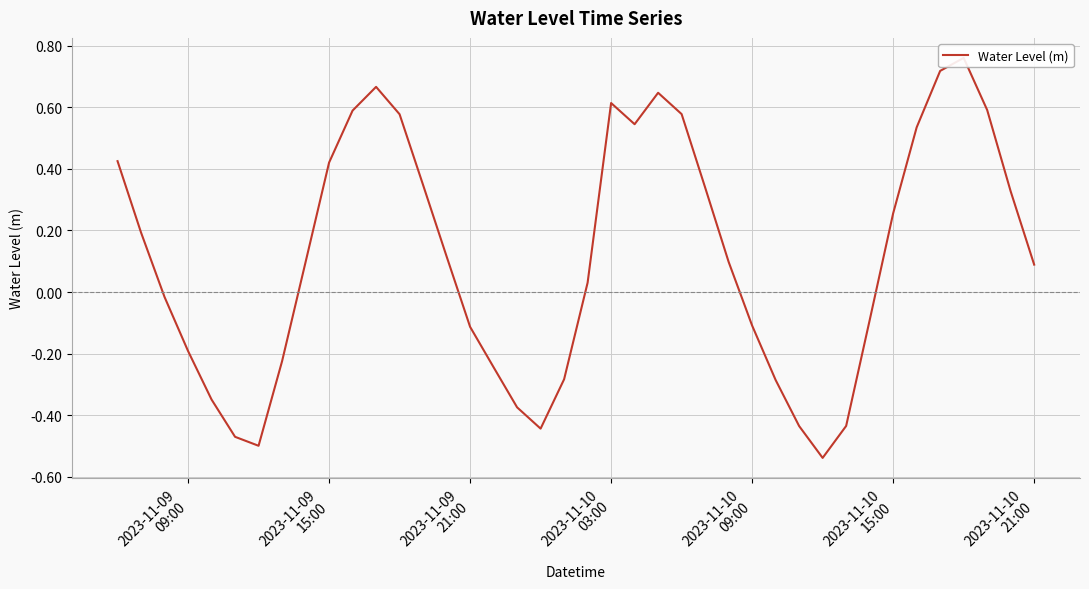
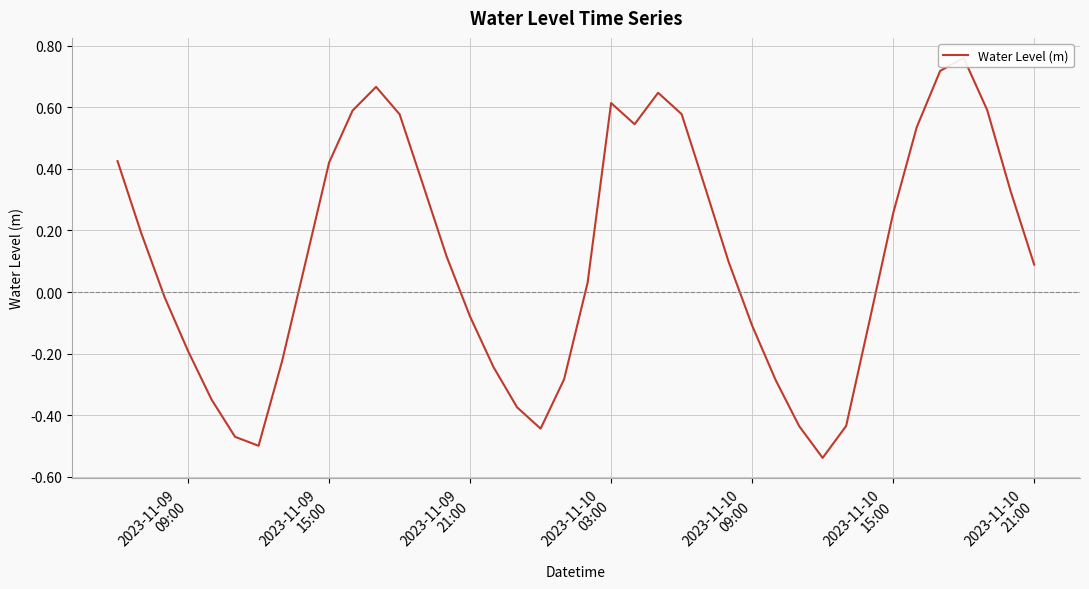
2023-11-09 21:00: -0.11 -> -0.08
